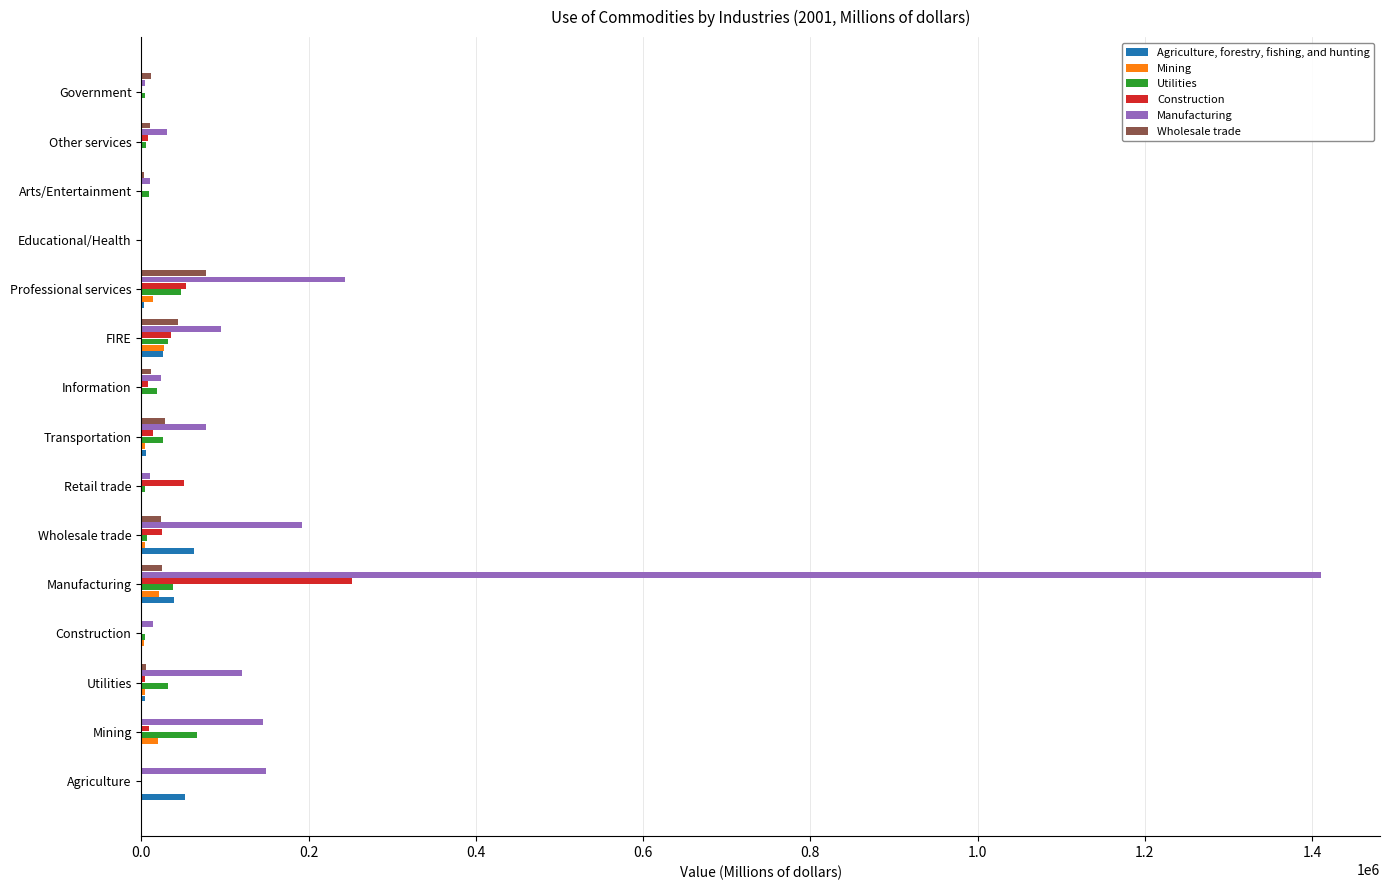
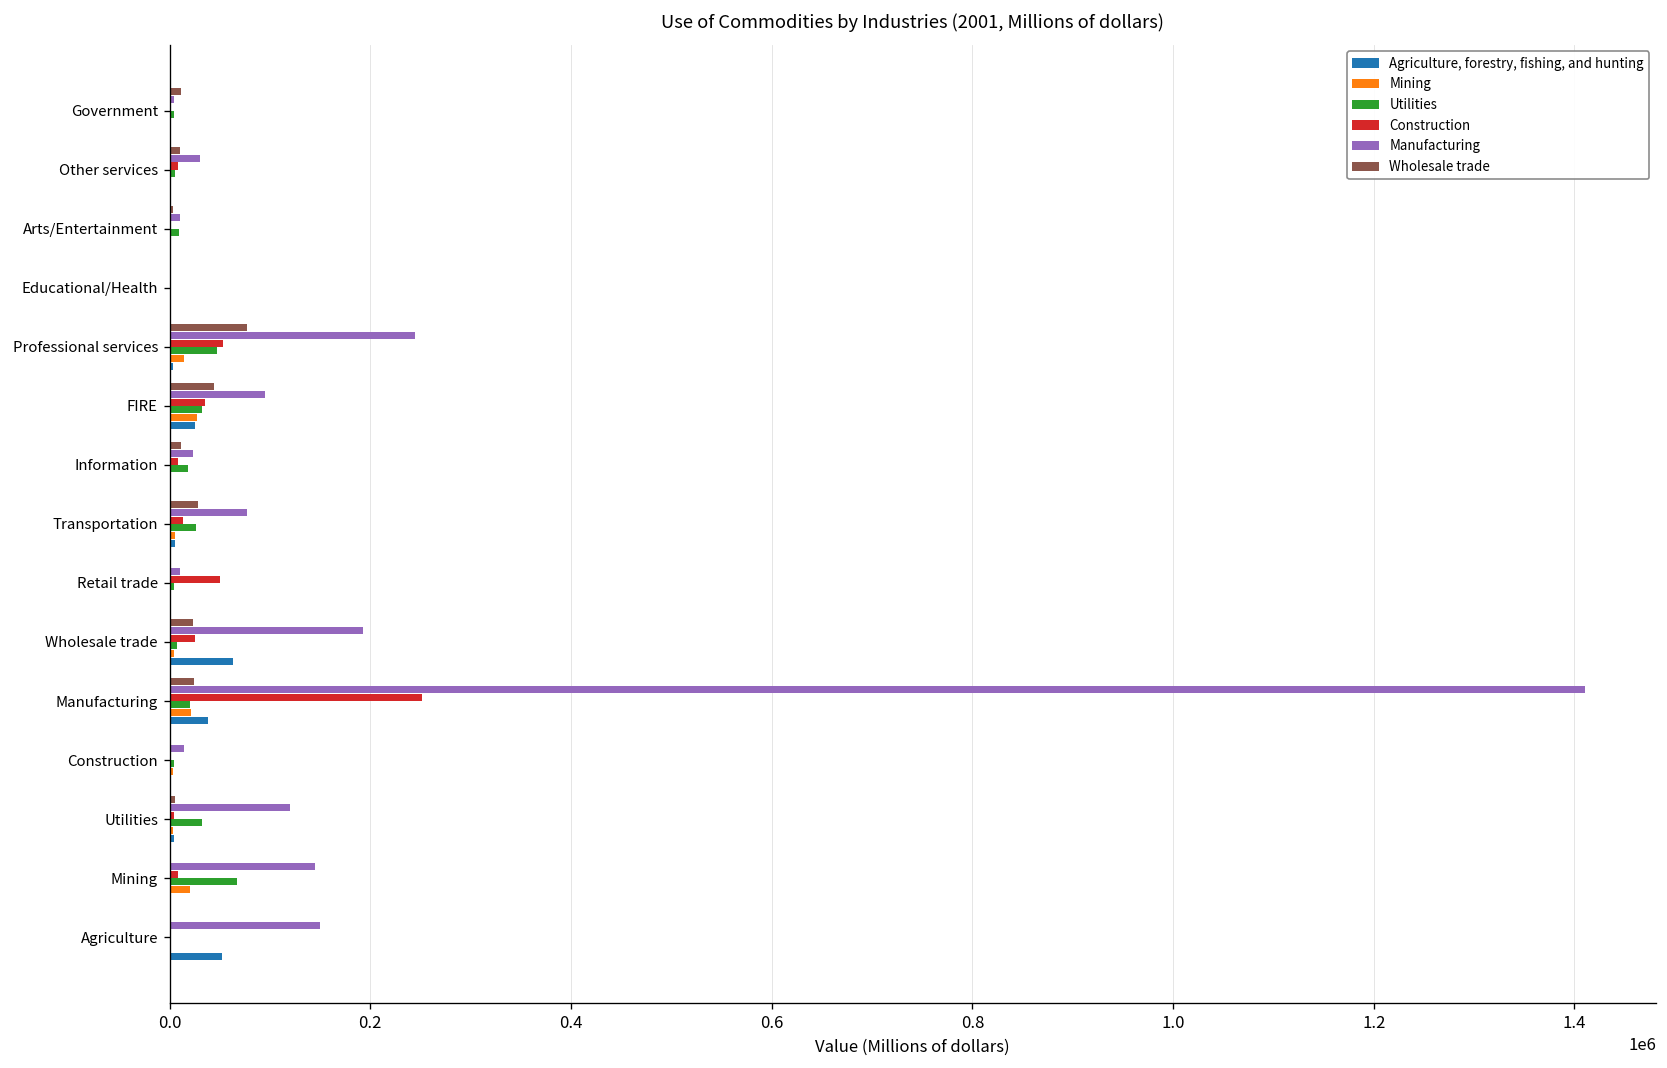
Utilities, Manufacturing: 40000 -> 20000
